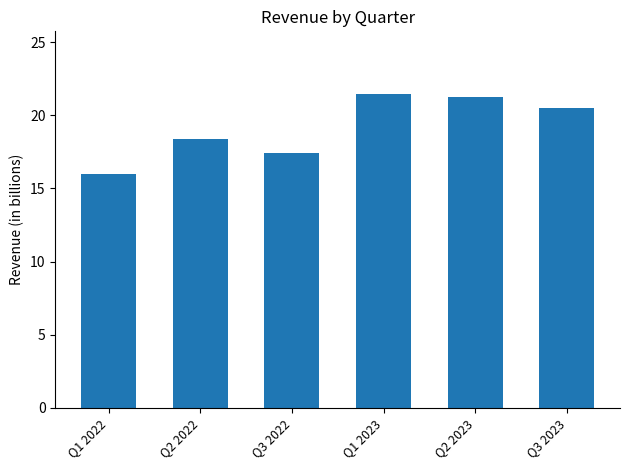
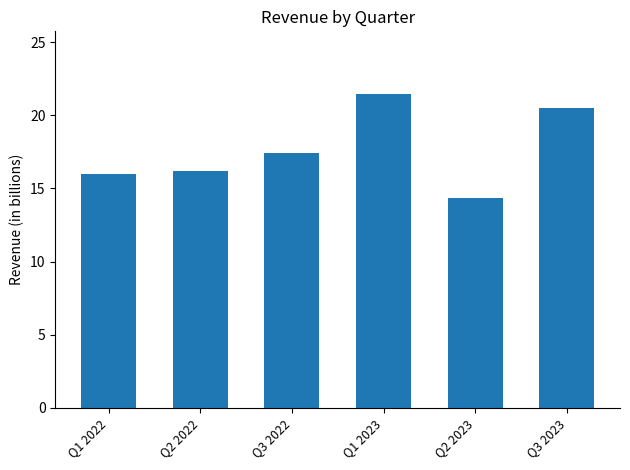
Q2 2022: 18.4 -> 16.2
Q2 2023: 21.3 -> 14.3
